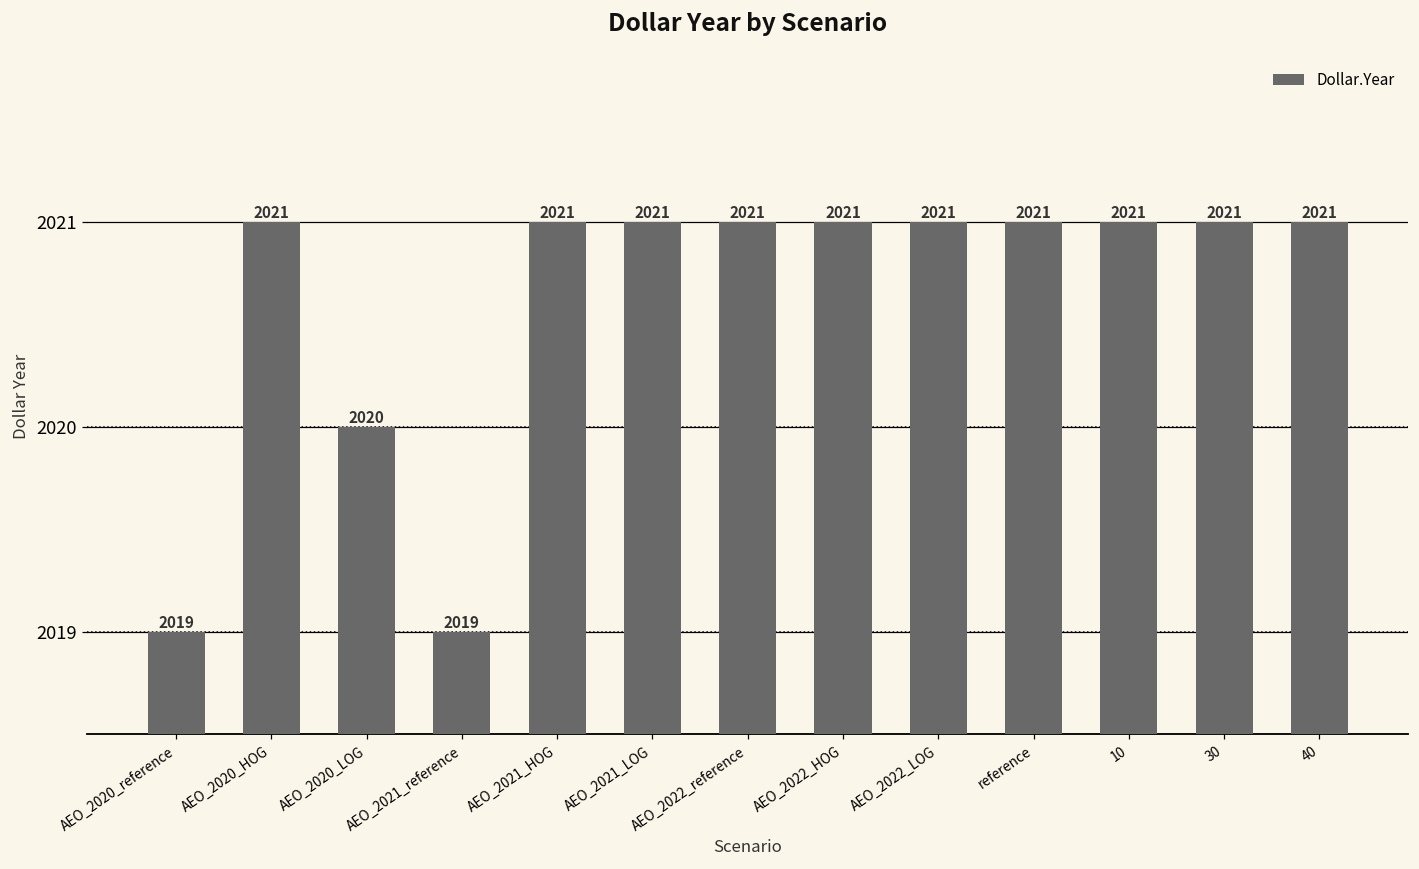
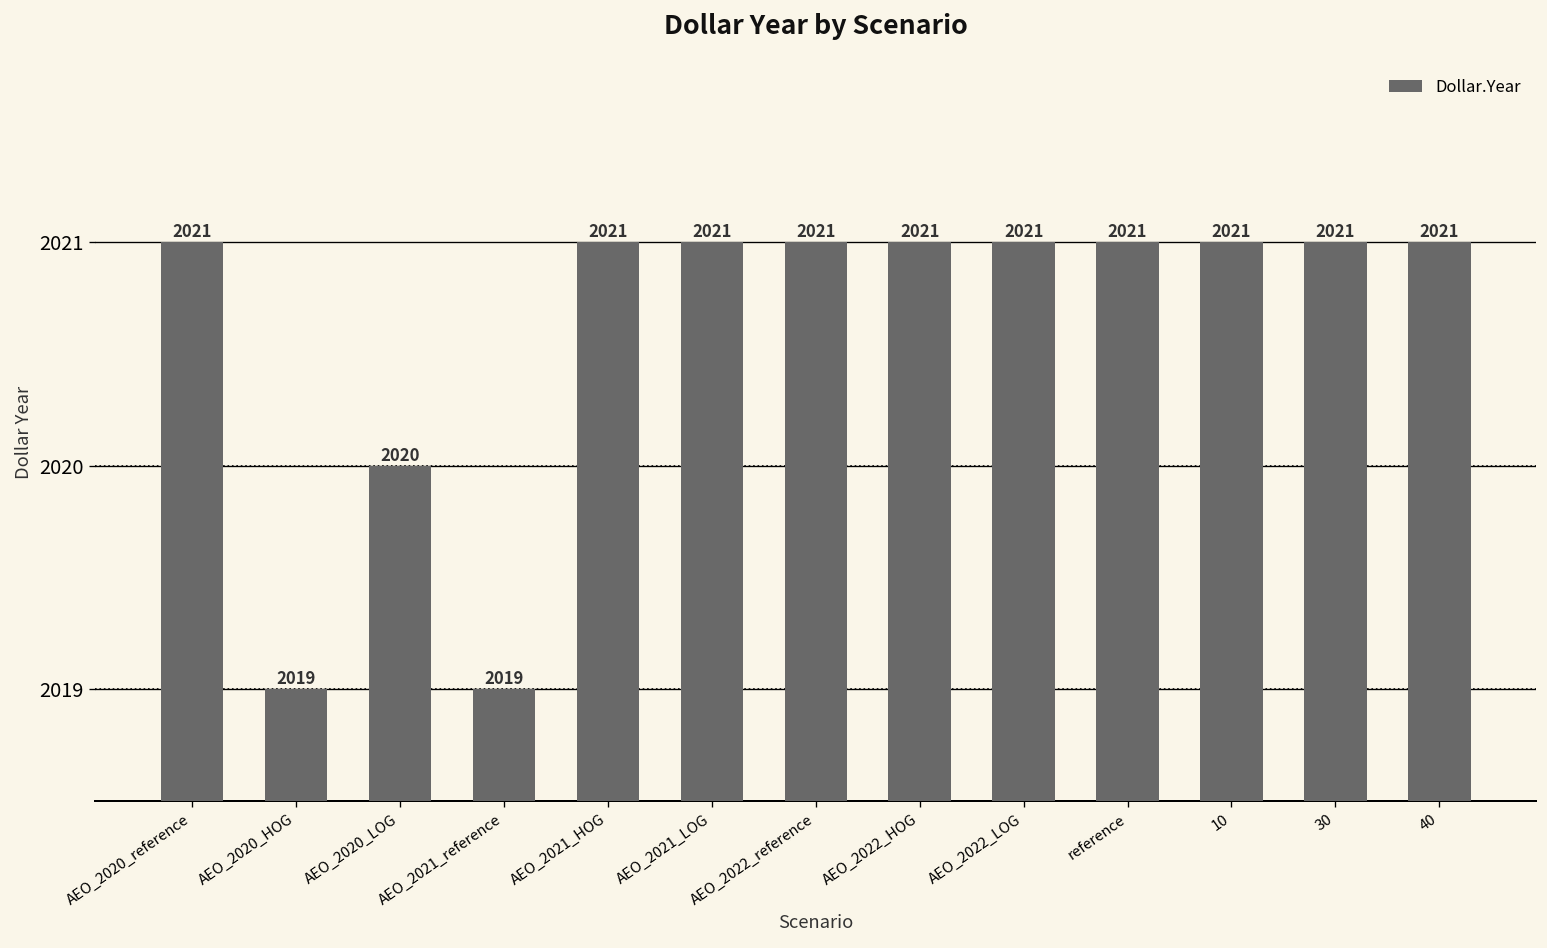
AEO_2020_reference: 2019 -> 2021
AEO_2020_HOG: 2021 -> 2019
